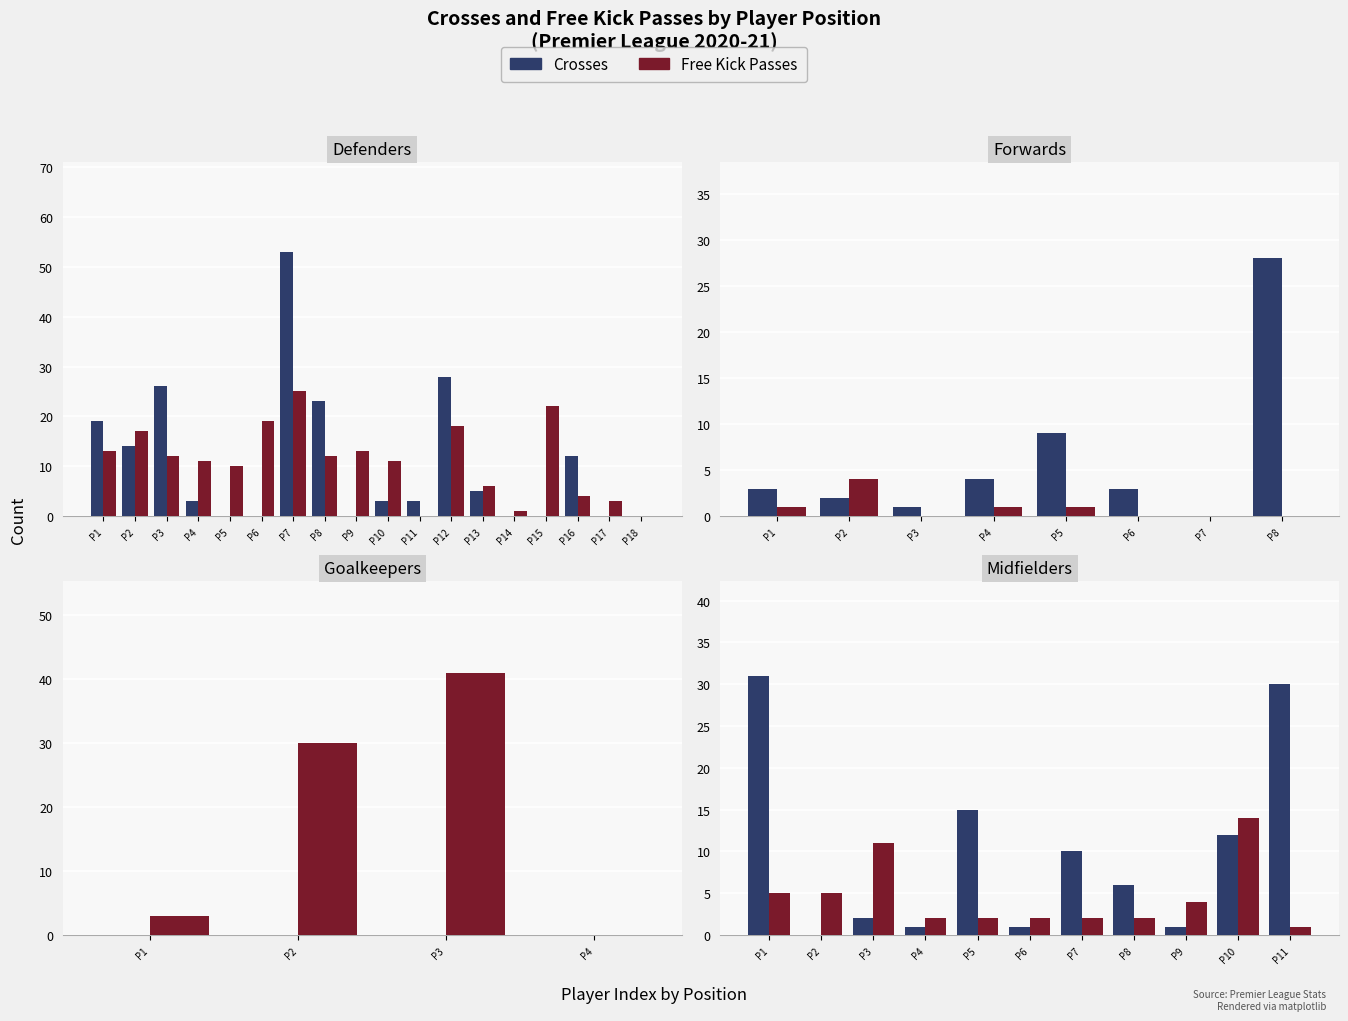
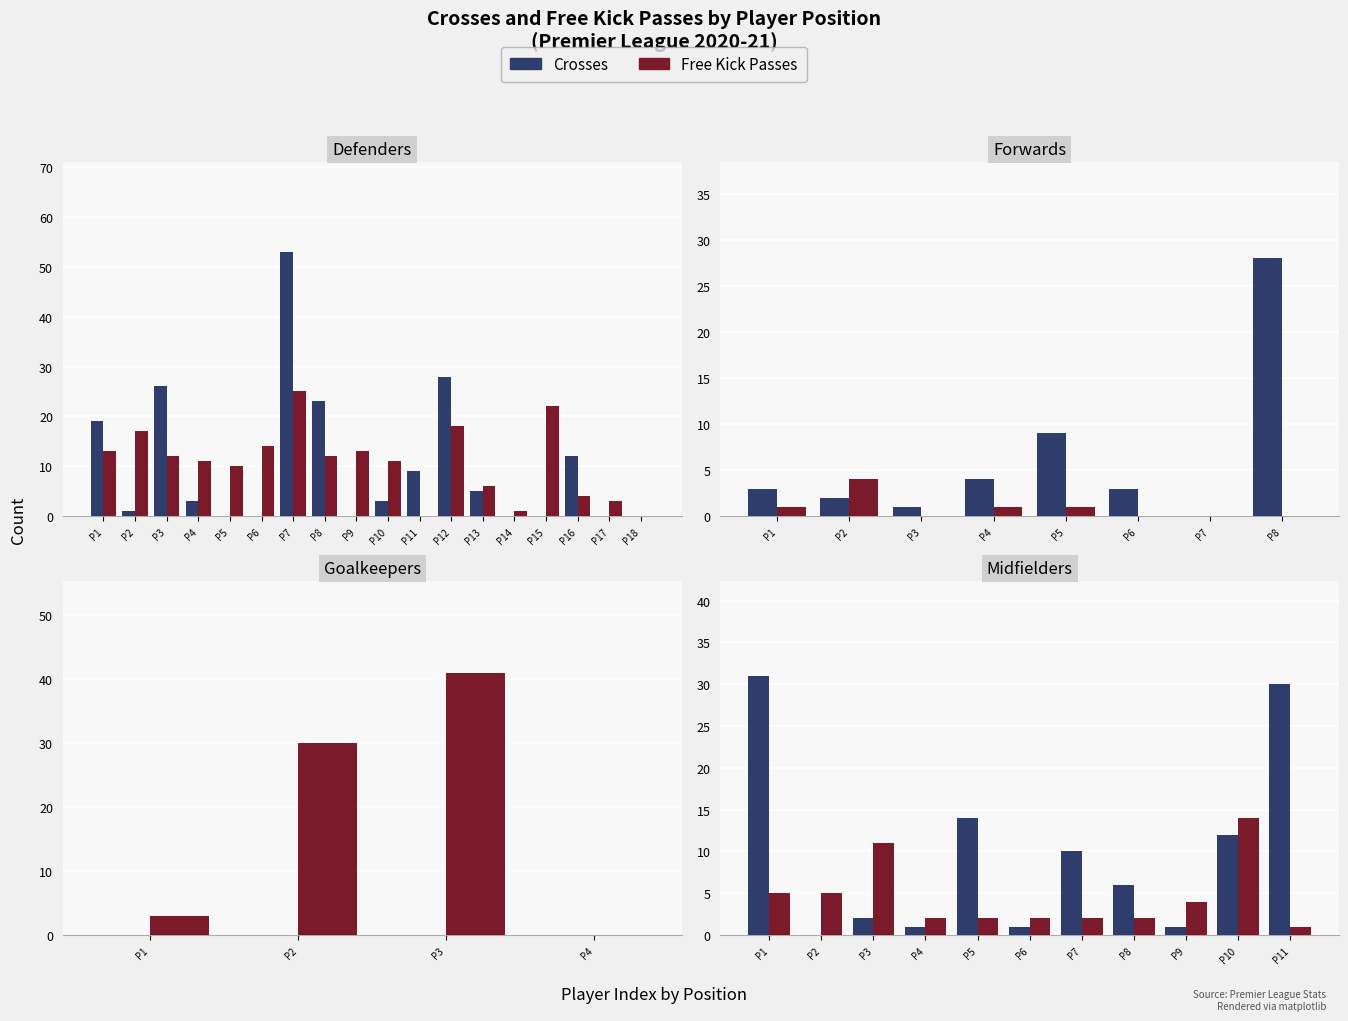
Defenders, Crosses, P2: 14 -> 1
Defenders, Free Kick Passes, P6: 19 -> 14
Defenders, Crosses, P11: 3 -> 9
Midfielders, Crosses, P5: 15 -> 14
